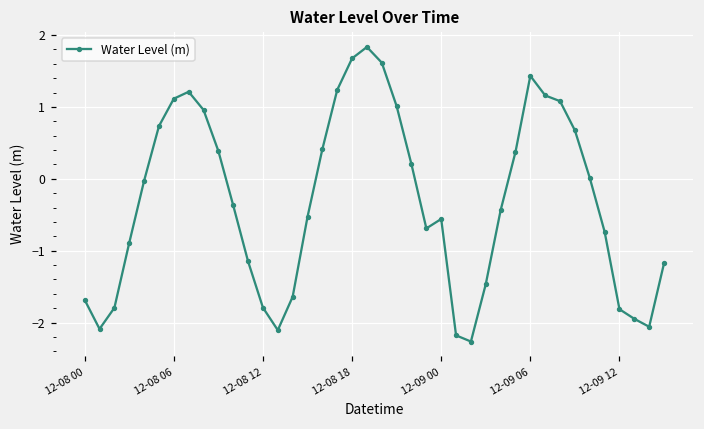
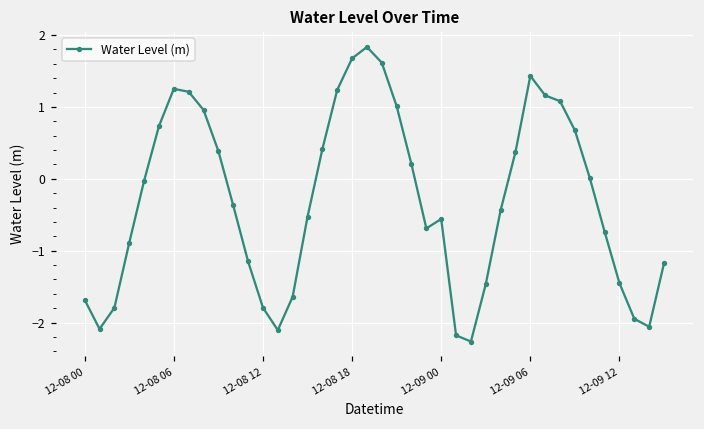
12-08 06: 1.1 -> 1.3
12-09 12: -1.8 -> -1.5
